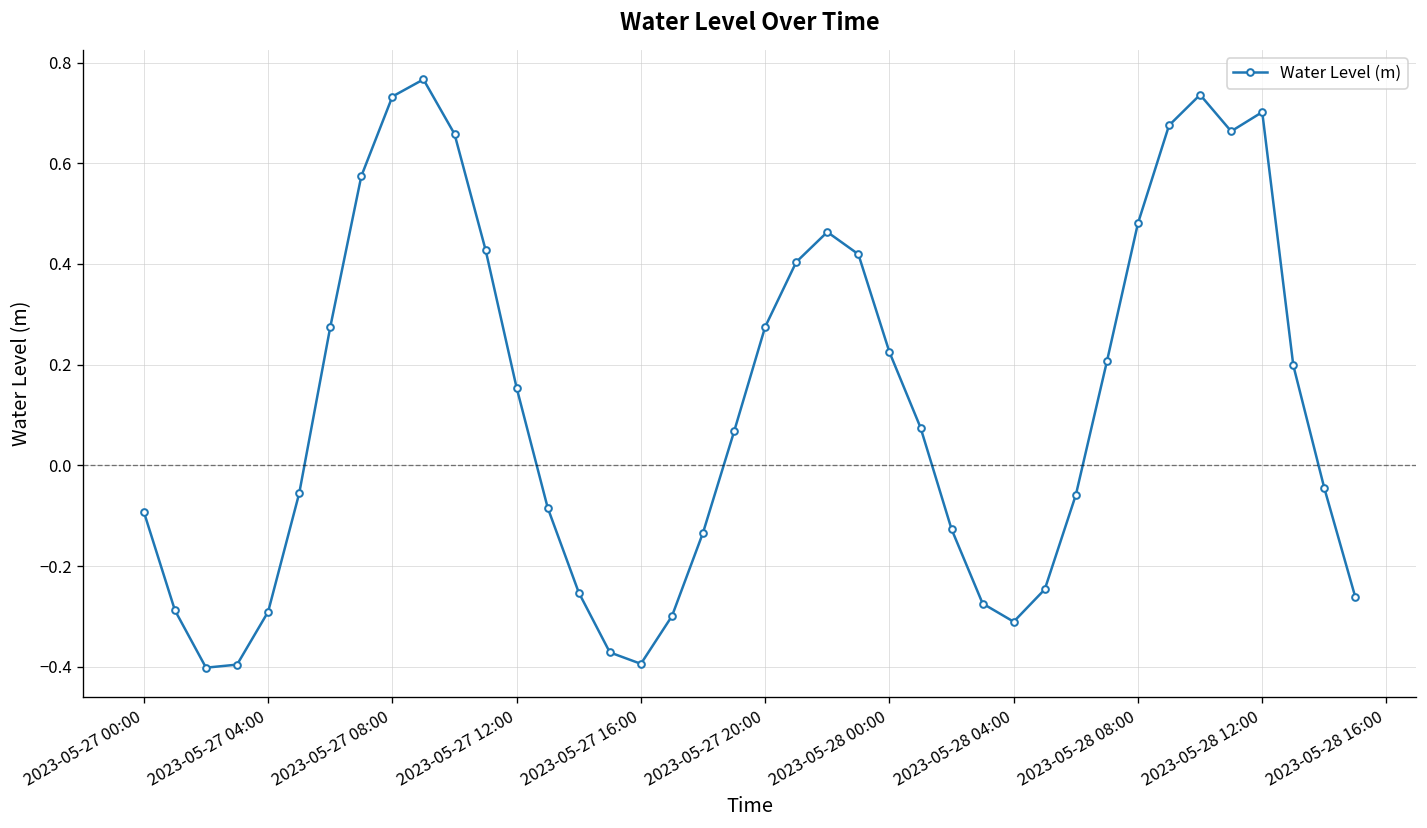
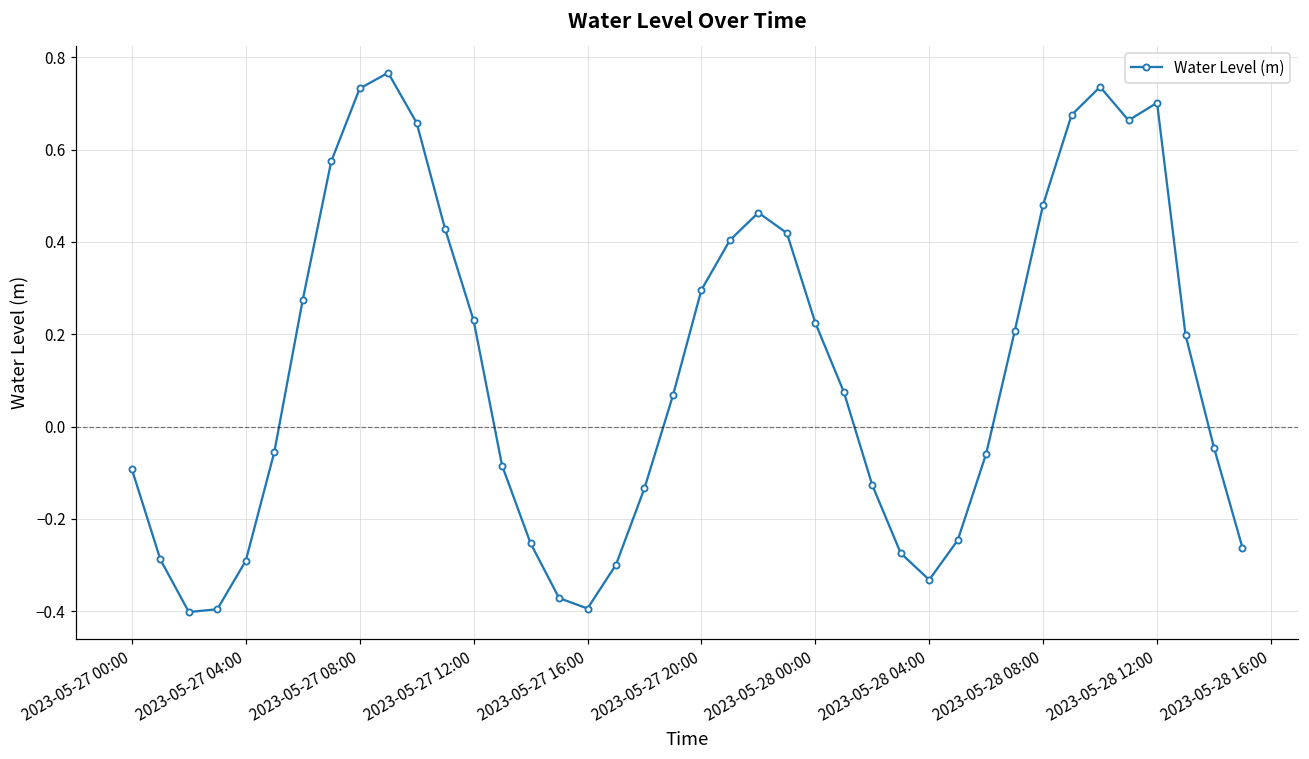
2023-05-27 12:00: 0.15 -> 0.23
2023-05-27 20:00: 0.28 -> 0.30
2023-05-28 04:00: -0.31 -> -0.33
